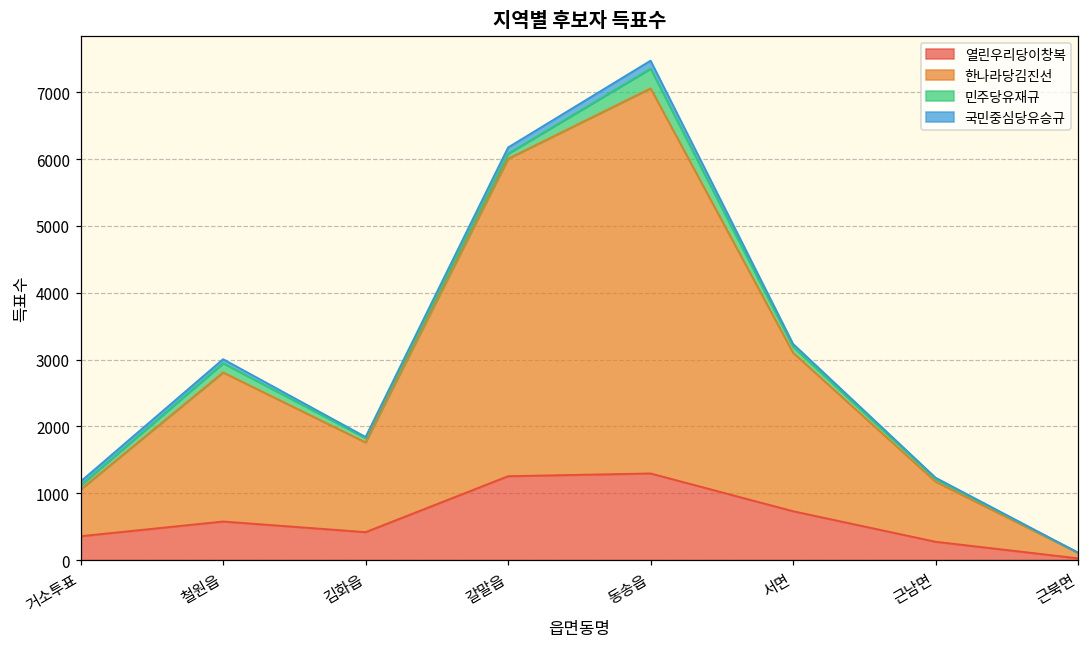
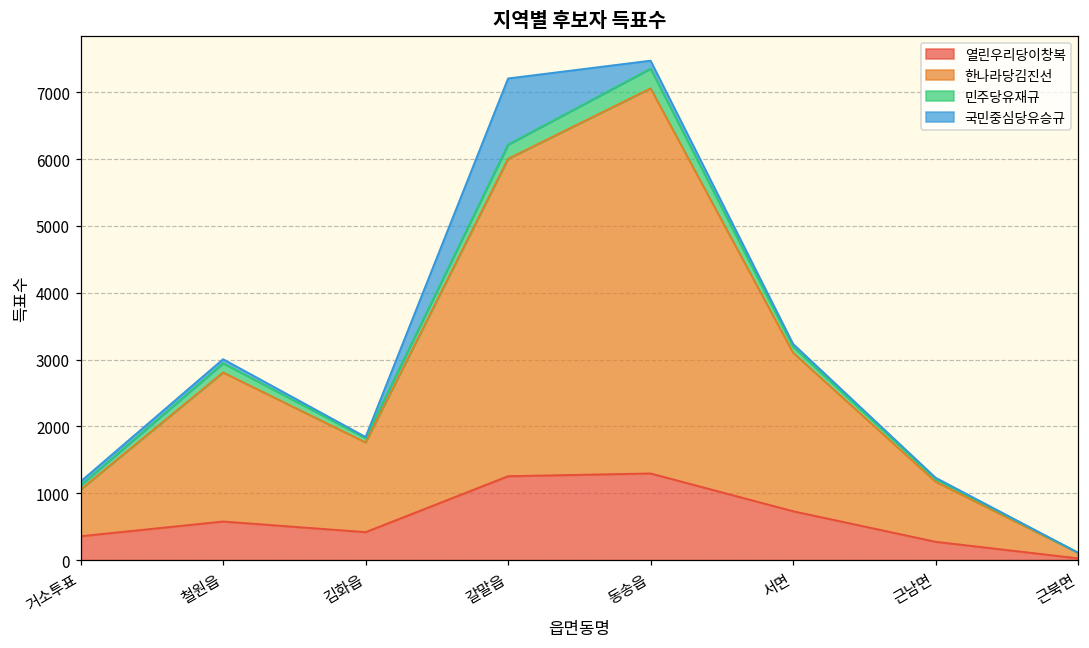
민주당유재규, 갈말읍: 100 -> 200
국민중심당유승규, 갈말읍: 100 -> 1000
